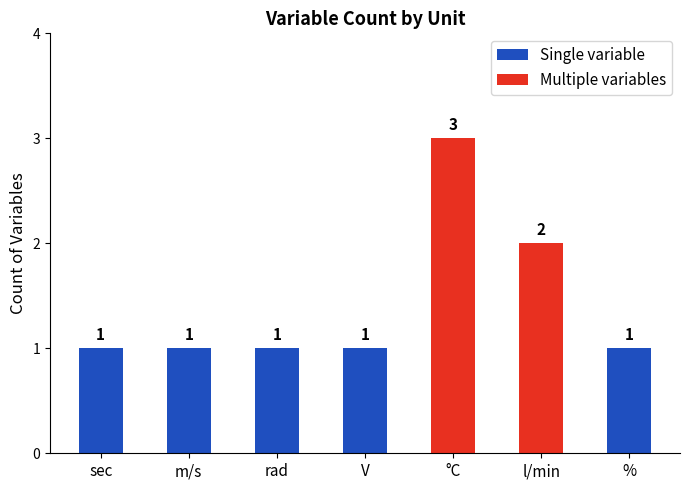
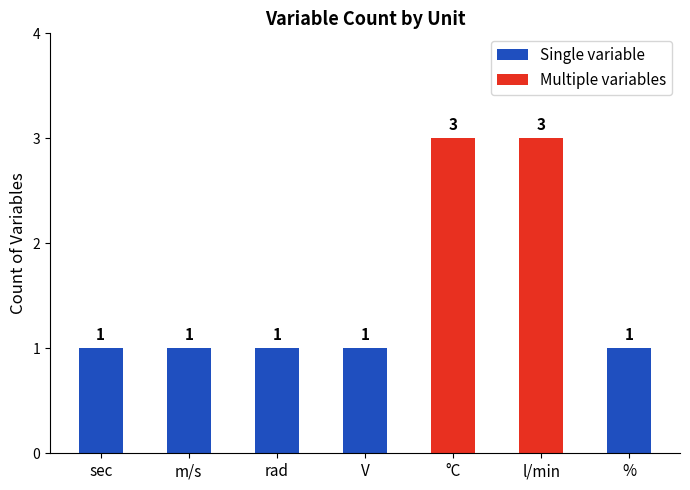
Multiple variables, l/min: 2 -> 3
